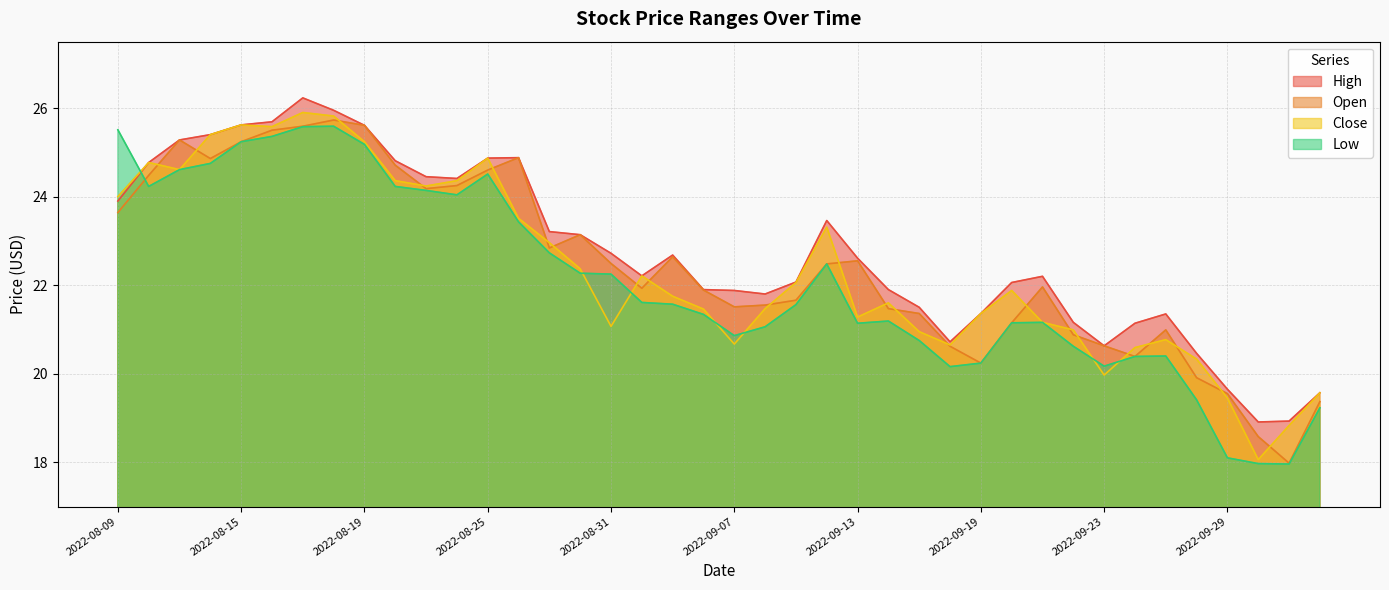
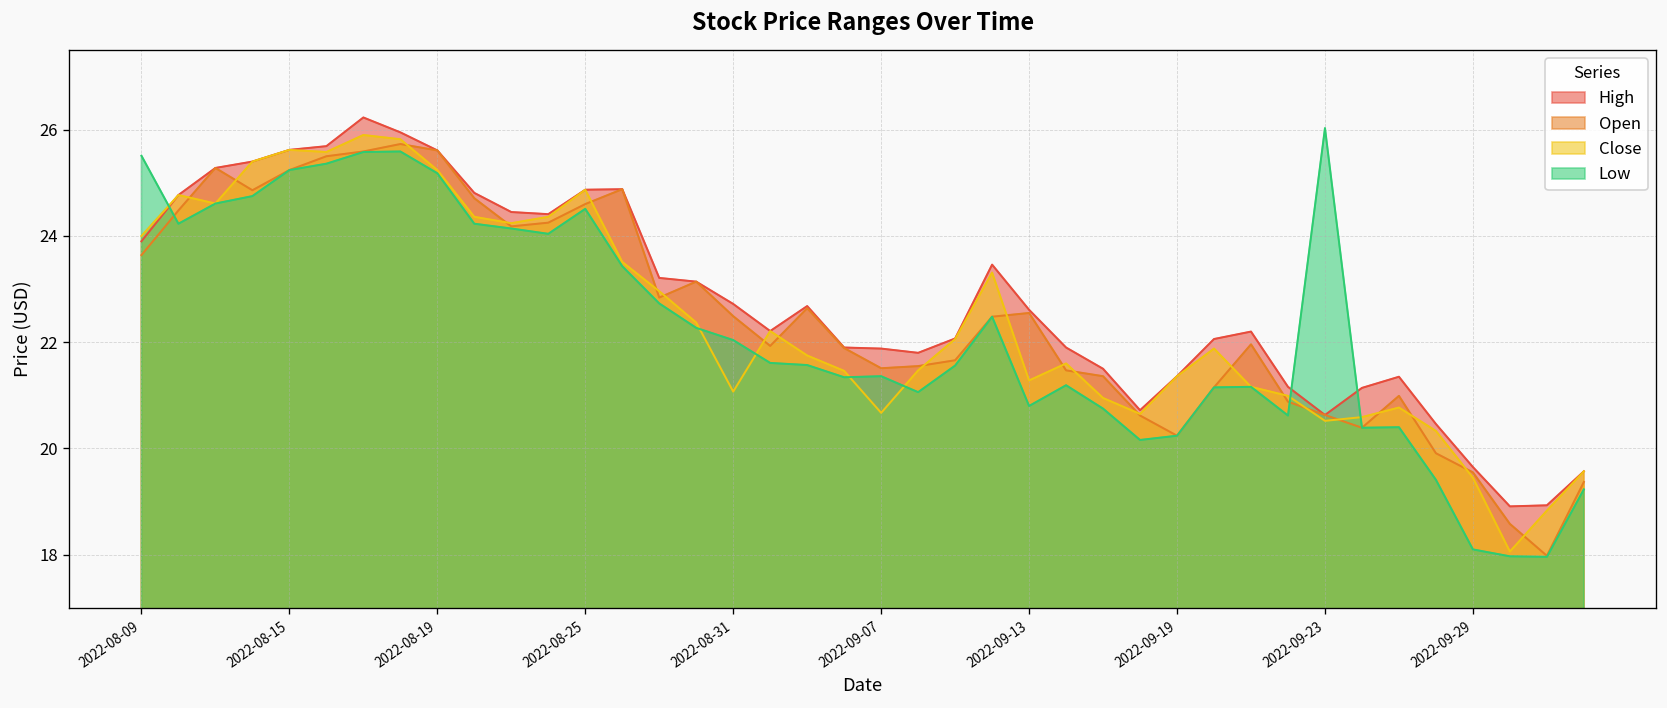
Low, 2022-08-31: 22.3 -> 22.0
Low, 2022-09-07: 20.9 -> 21.4
Low, 2022-09-13: 21.1 -> 20.8
Close, 2022-09-23: 20.0 -> 20.5
Low, 2022-09-23: 20.2 -> 26.0
